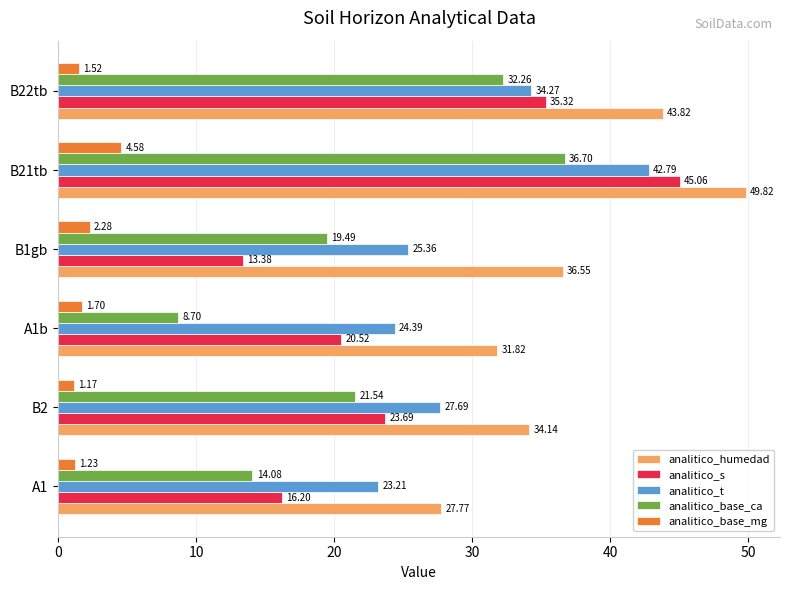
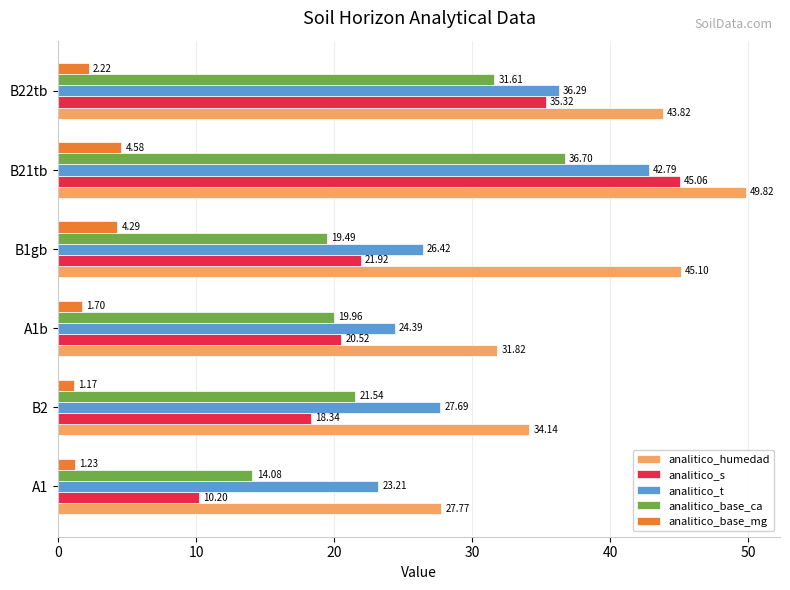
analitico_base_mg, B22tb: 1.52 -> 2.22
analitico_base_ca, B22tb: 32.26 -> 31.61
analitico_t, B22tb: 34.27 -> 36.29
analitico_base_mg, B1gb: 2.28 -> 4.29
analitico_t, B1gb: 25.36 -> 26.42
analitico_s, B1gb: 13.38 -> 21.92
analitico_humedad, B1gb: 36.55 -> 45.10
analitico_base_ca, A1b: 8.70 -> 19.96
analitico_s, B2: 23.69 -> 18.34
analitico_s, A1: 16.20 -> 10.20
